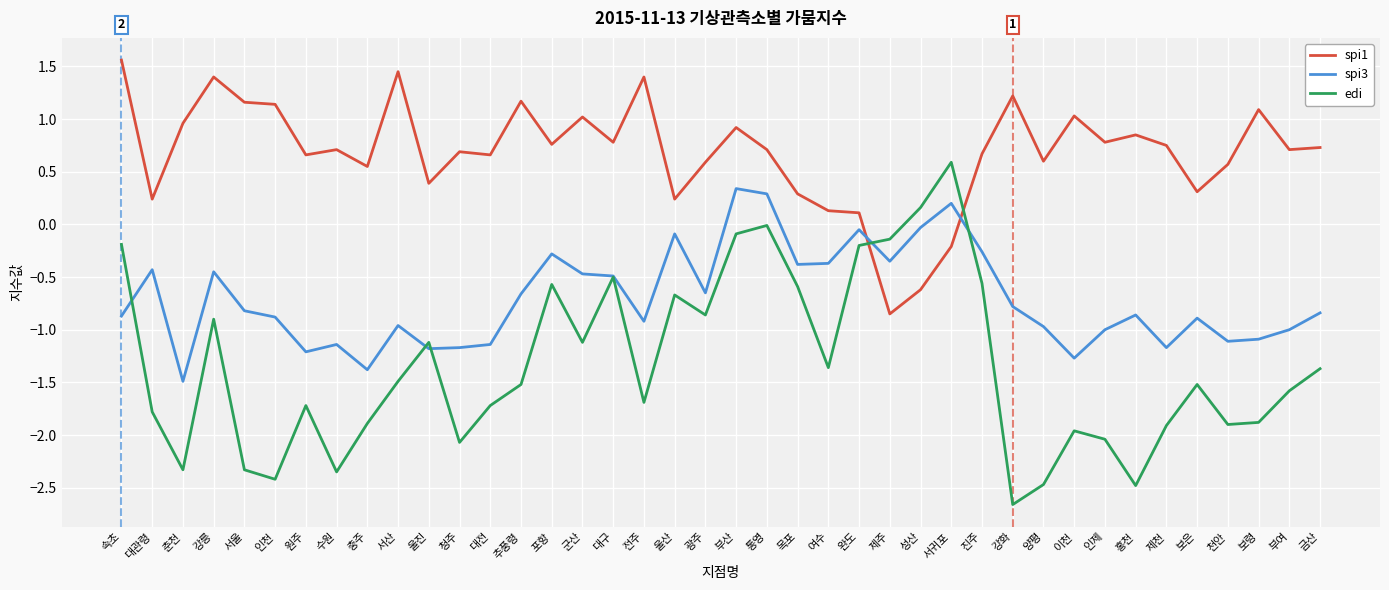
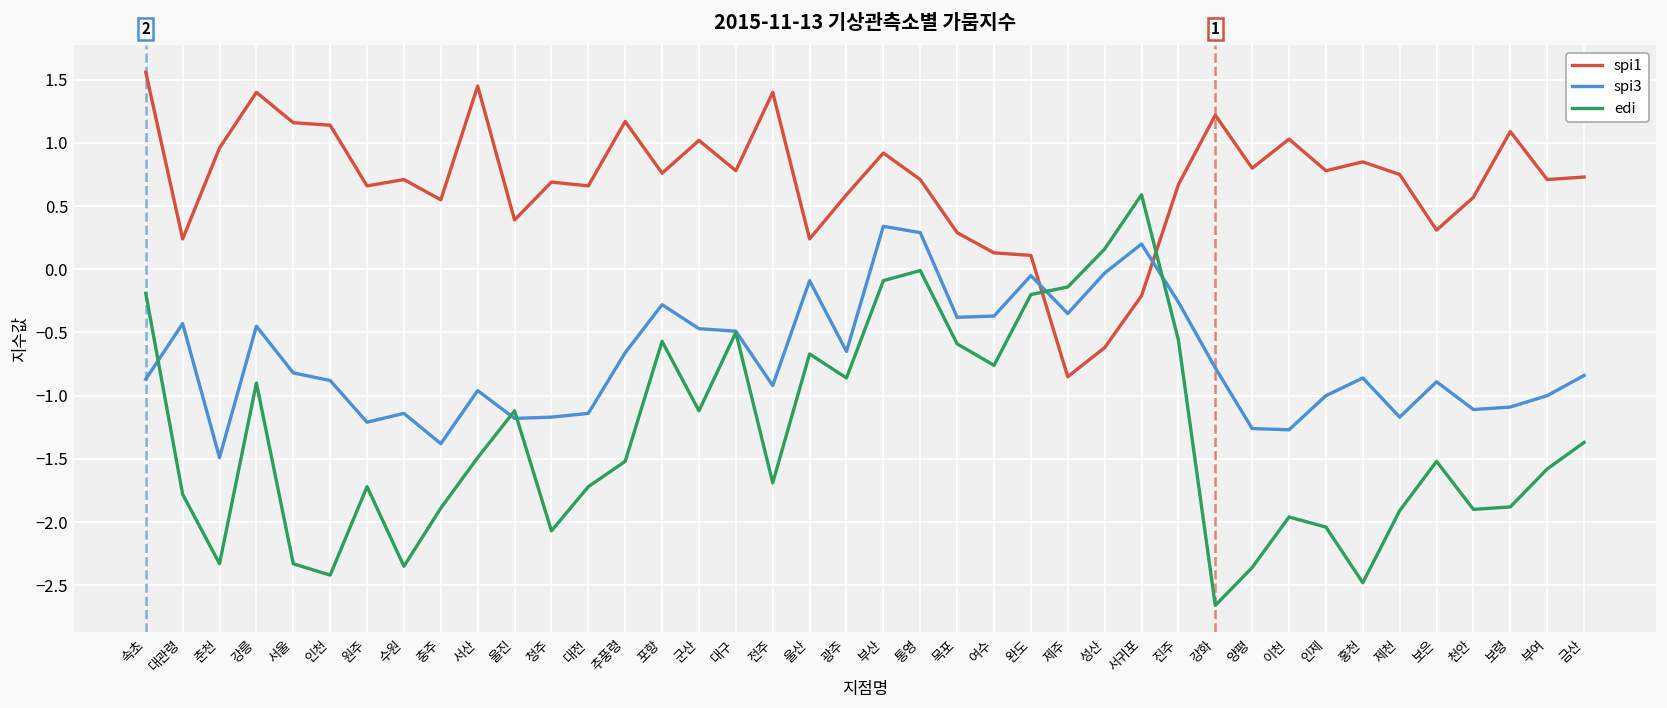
edi, 여수: -1.36 -> -0.76
spi1, 양평: 0.6 -> 0.8
spi3, 양평: -0.97 -> -1.26
edi, 양평: -2.47 -> -2.36
